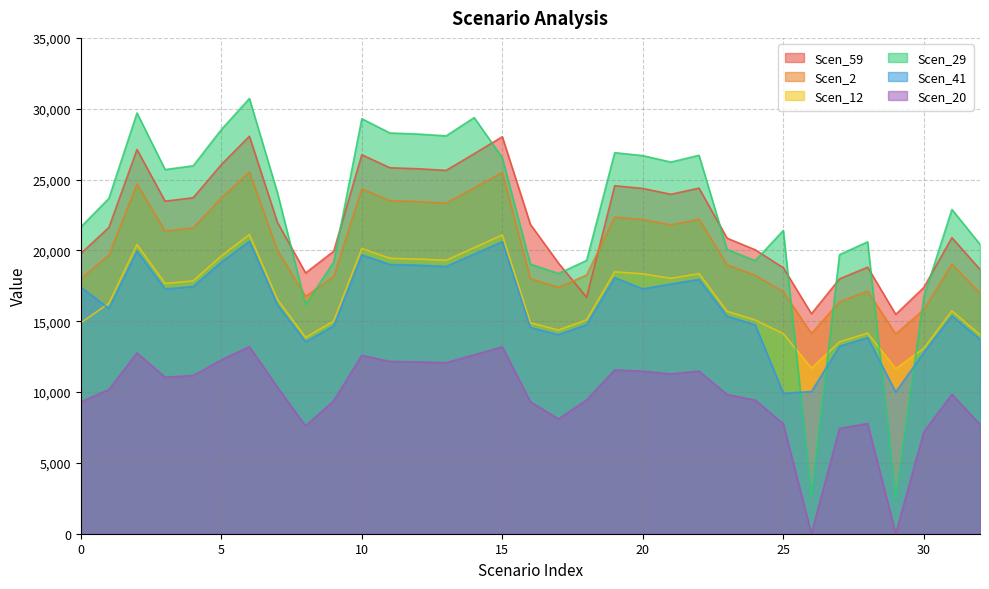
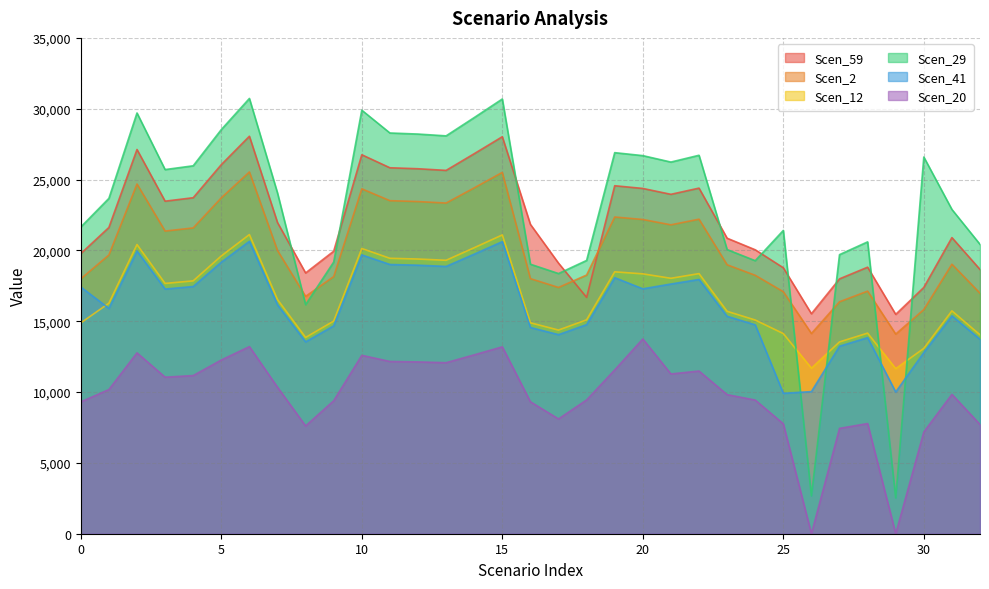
Scen_29, 10: 29,300 -> 29,900
Scen_29, 15: 26,500 -> 30,700
Scen_20, 20: 11,500 -> 13,700
Scen_29, 30: 16,700 -> 26,600
